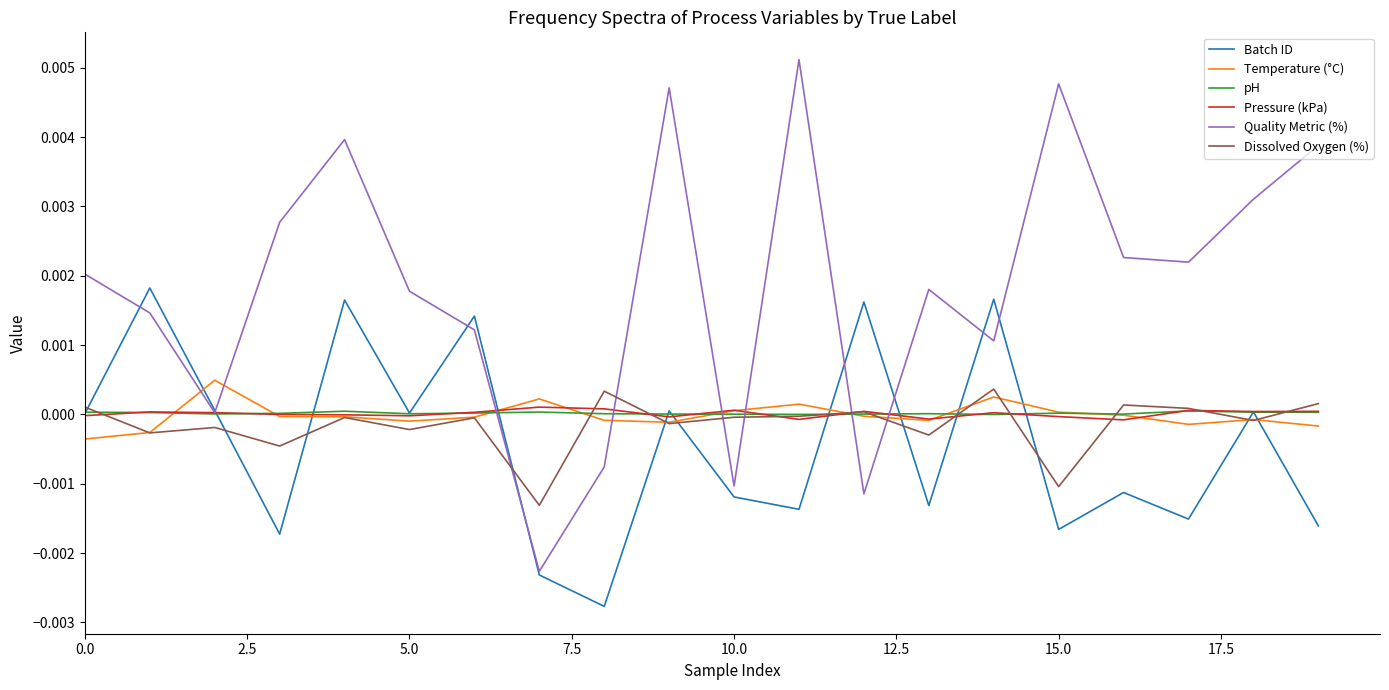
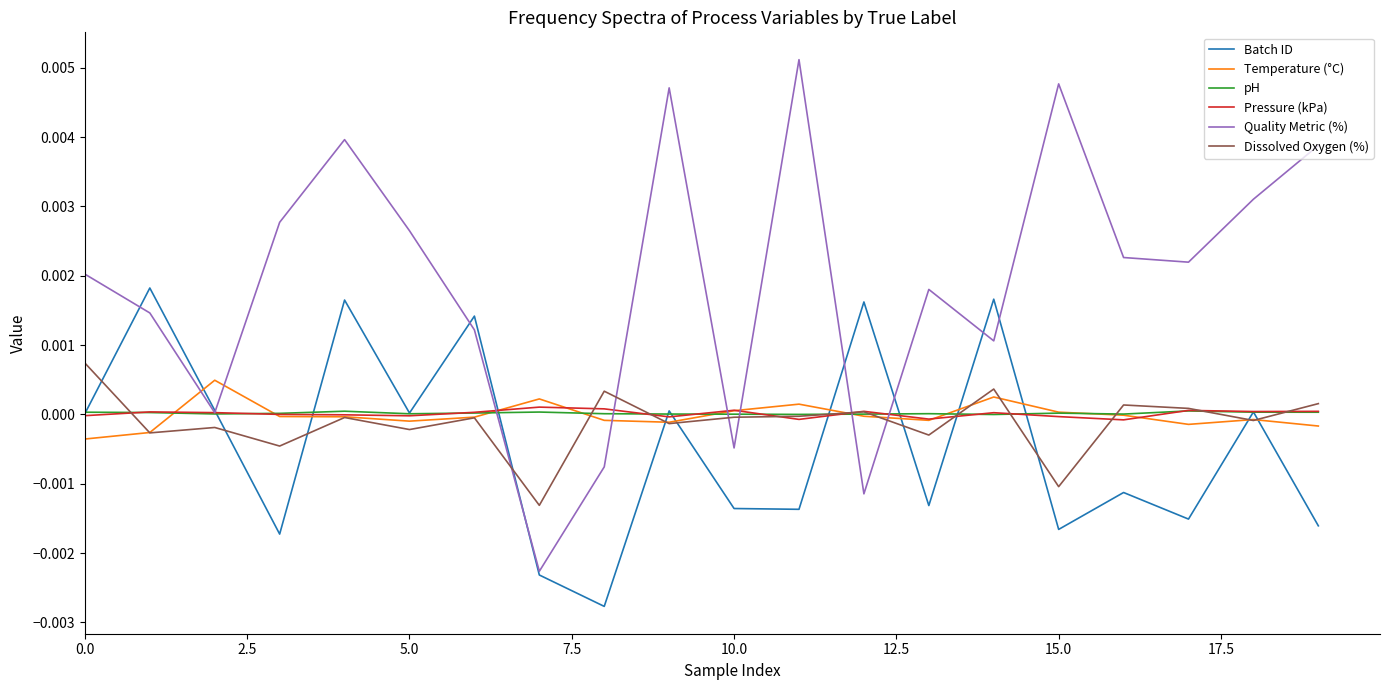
Dissolved Oxygen (%), 0.0: 0.0001 -> 0.0007
Quality Metric (%), 5.0: 0.0018 -> 0.0027
Batch ID, 10.0: -0.0012 -> -0.0014
Quality Metric (%), 10.0: -0.0010 -> -0.0005
